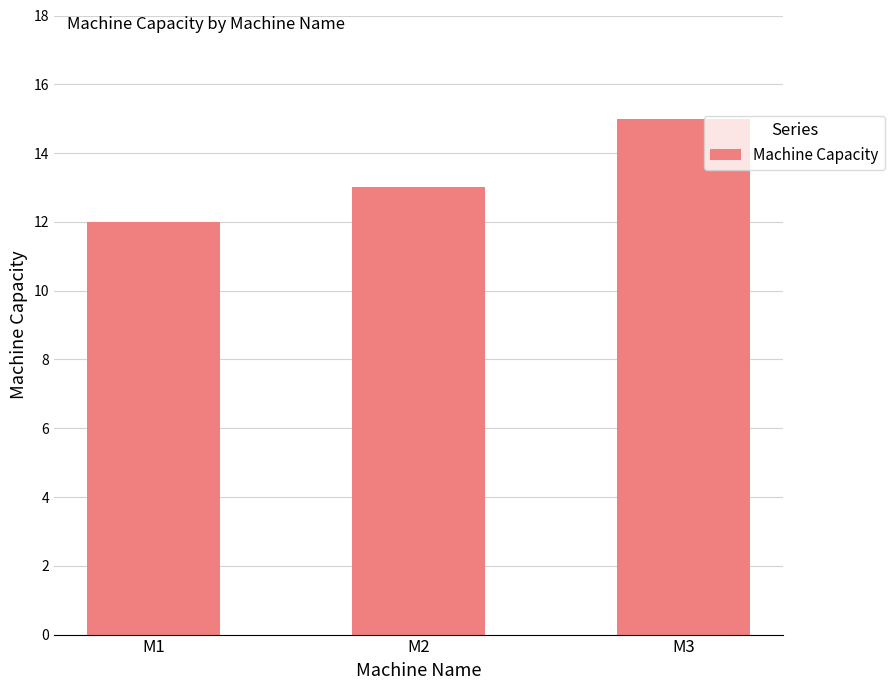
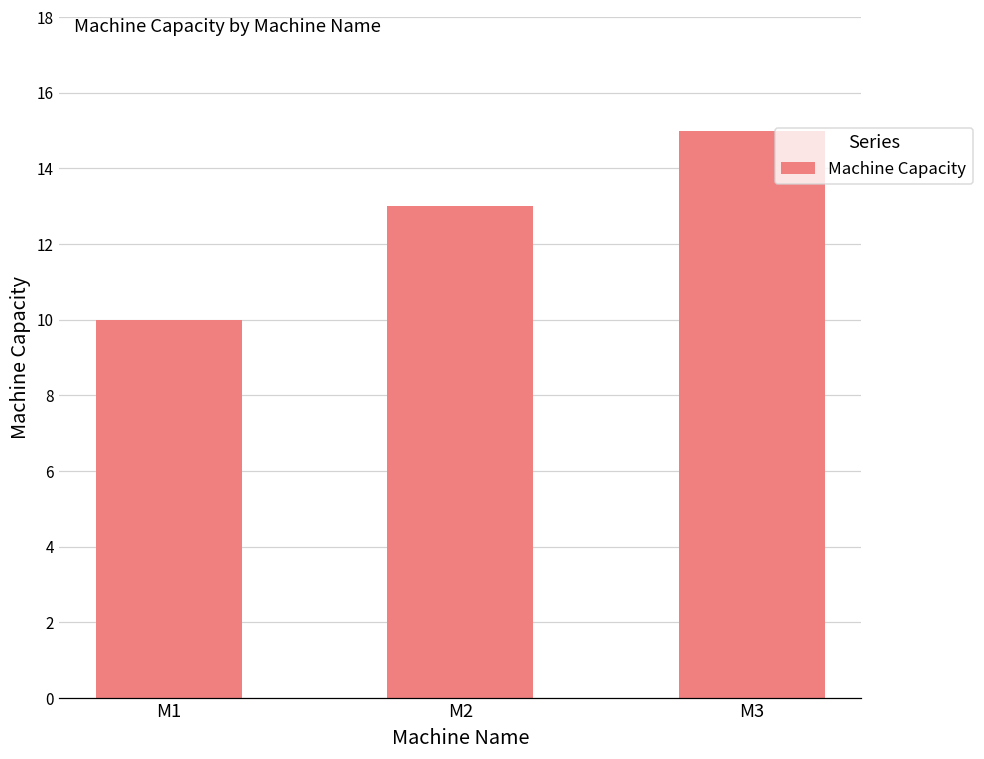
M1: 12 -> 10
